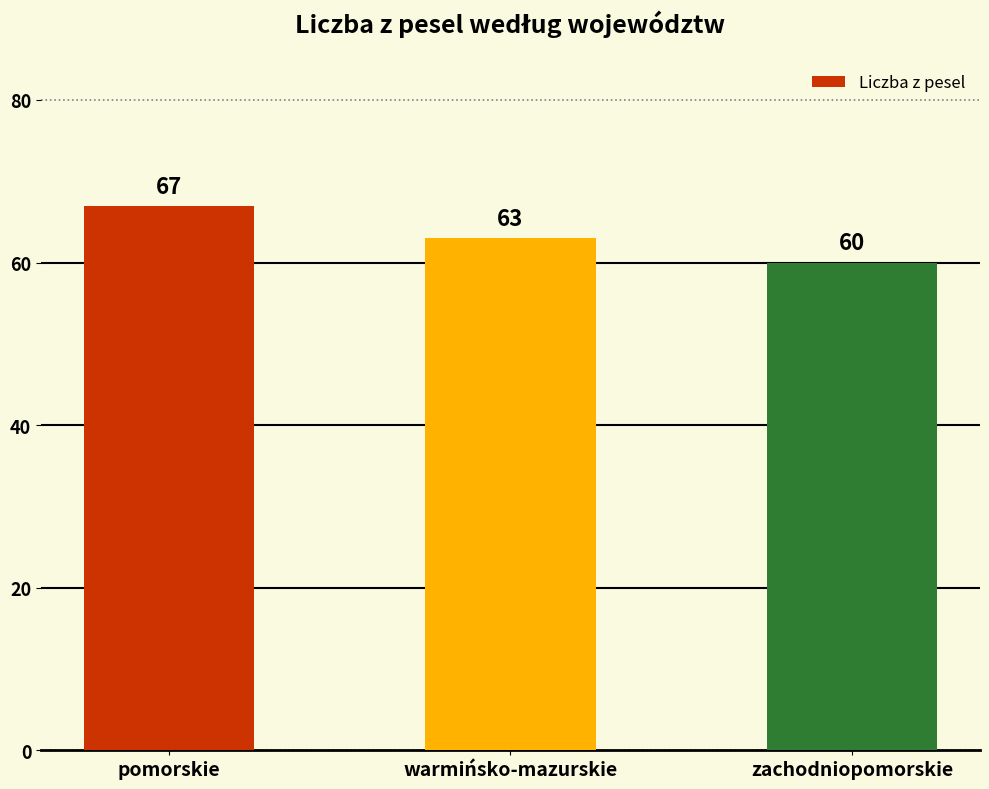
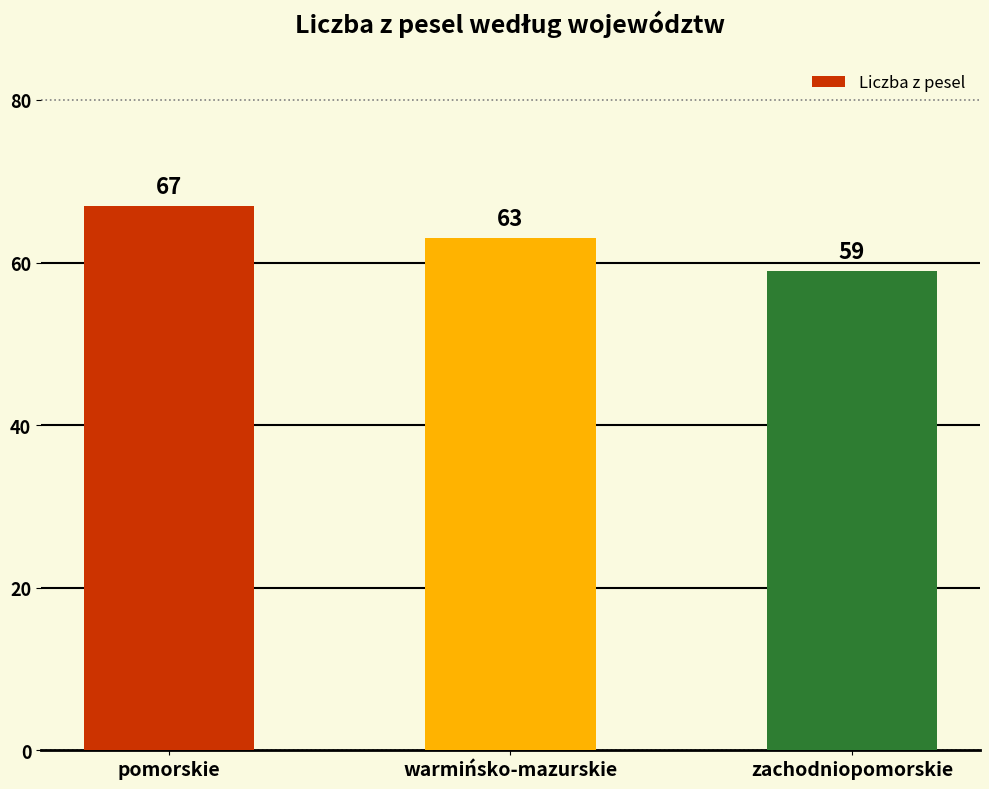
zachodniopomorskie: 60 -> 59
